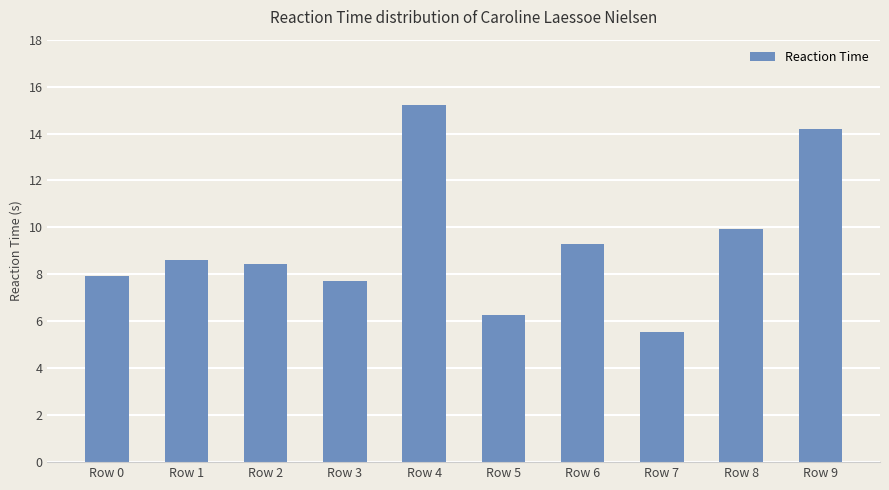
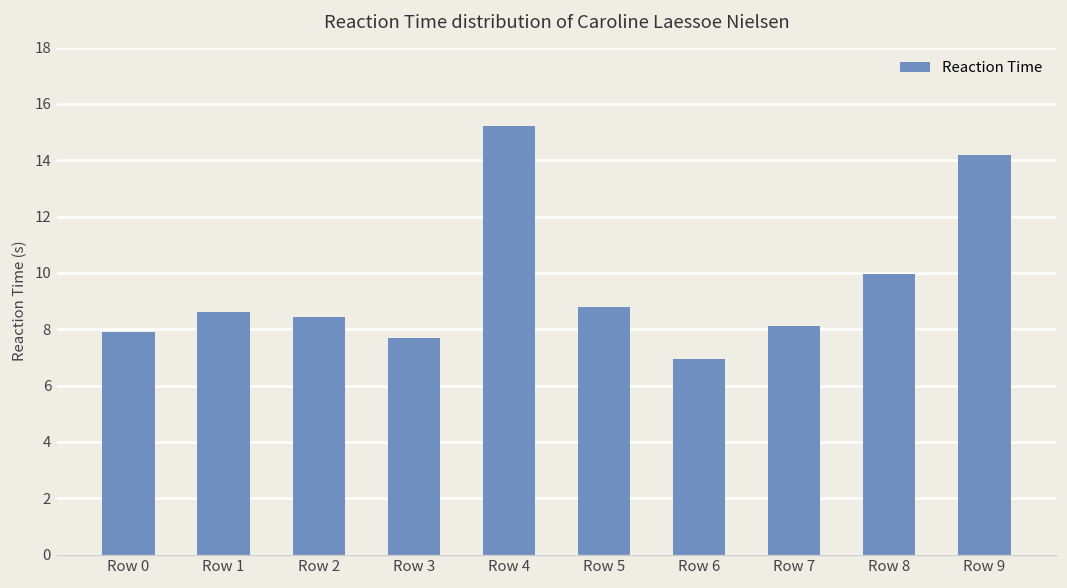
Row 5: 6.3 -> 8.8
Row 6: 9.3 -> 6.9
Row 7: 5.6 -> 8.1
